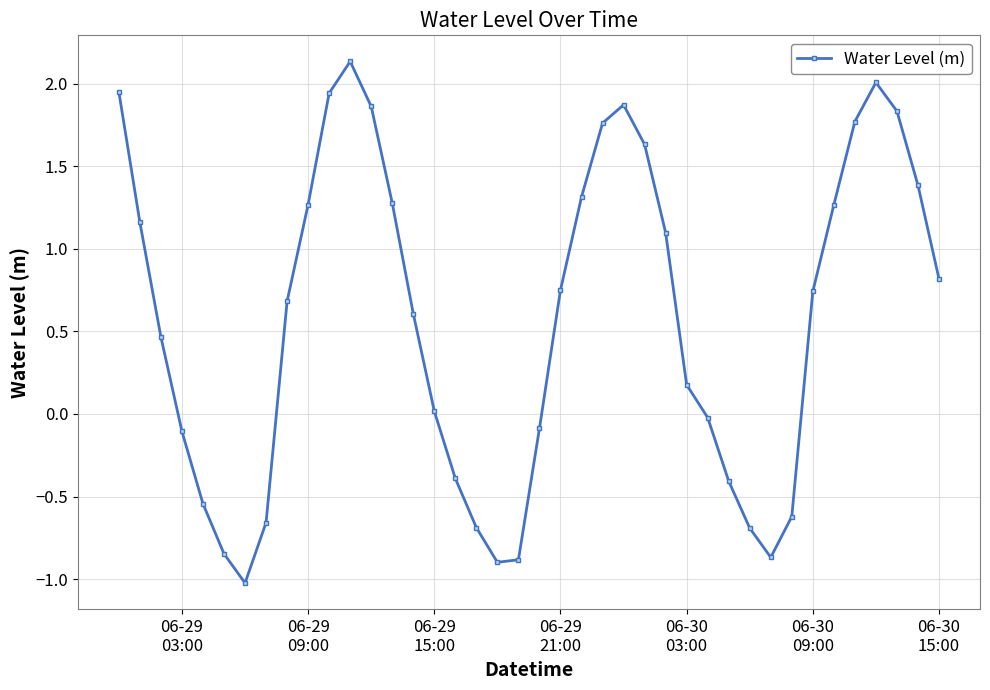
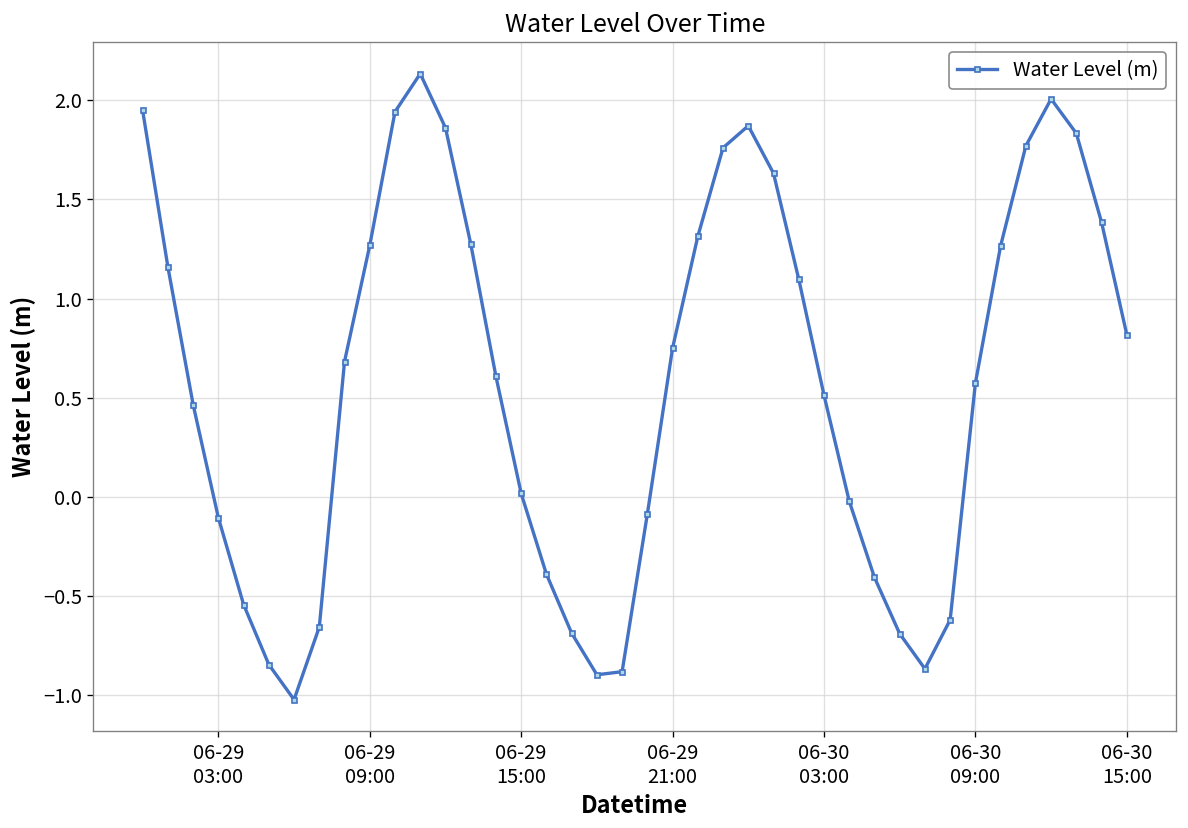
06-30 03:00: 0.18 -> 0.51
06-30 09:00: 0.74 -> 0.57
